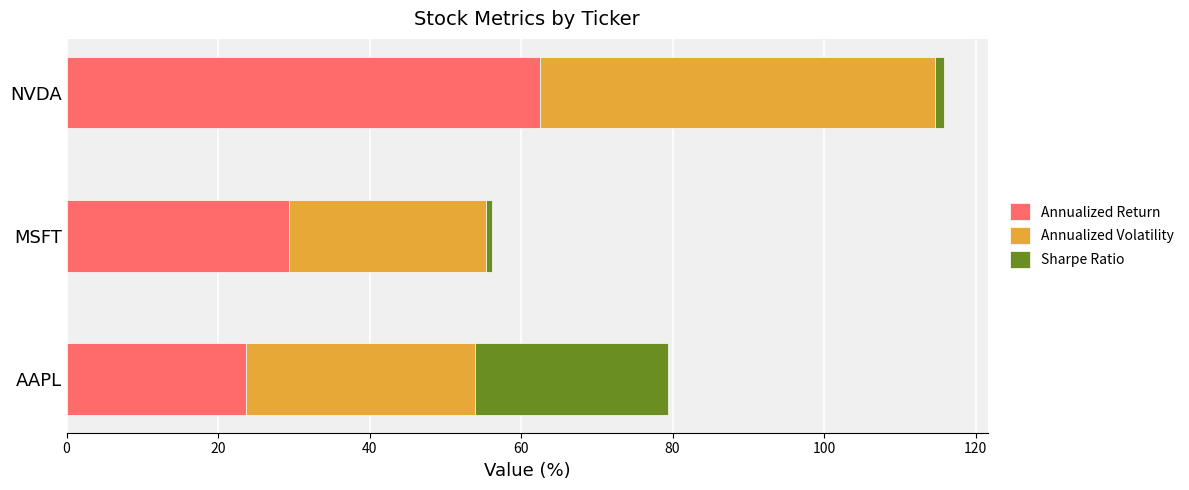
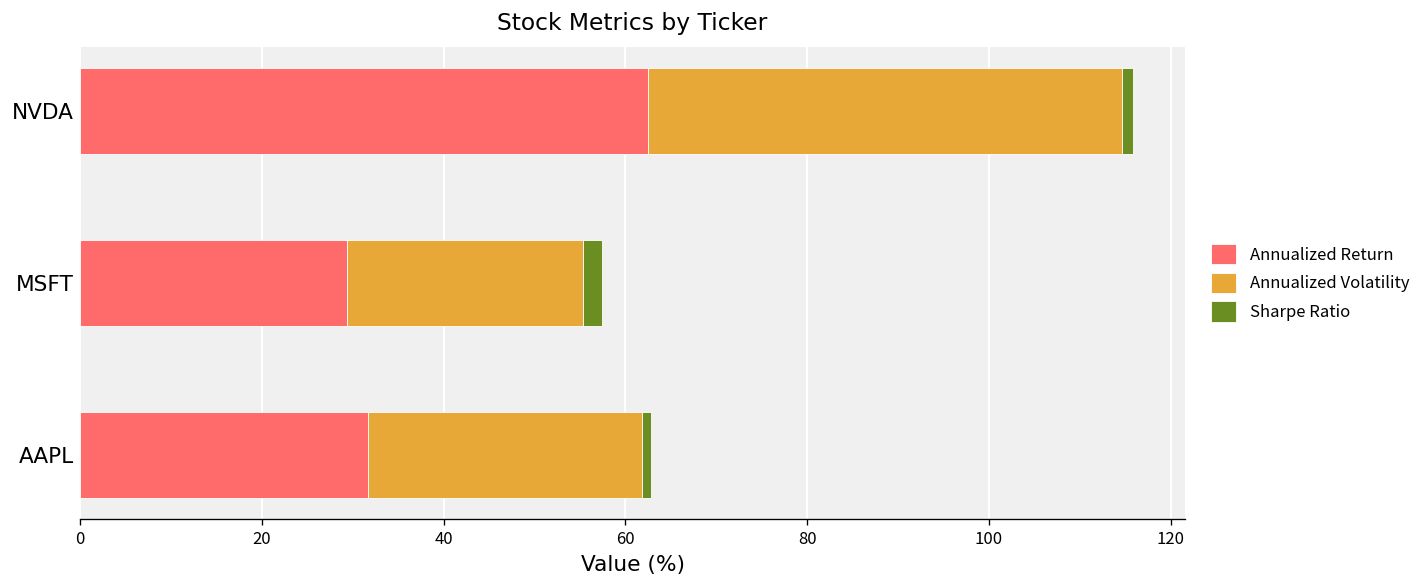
Sharpe Ratio, MSFT: 1 -> 2
Annualized Return, AAPL: 24 -> 32
Sharpe Ratio, AAPL: 26 -> 1
